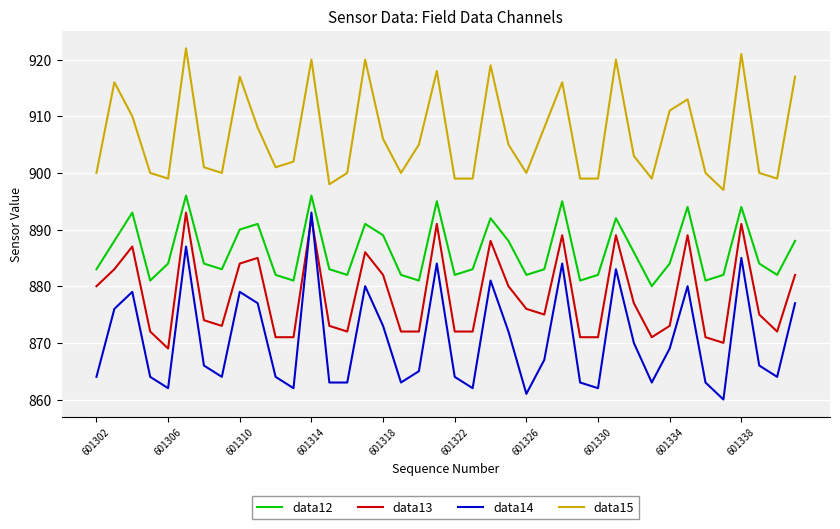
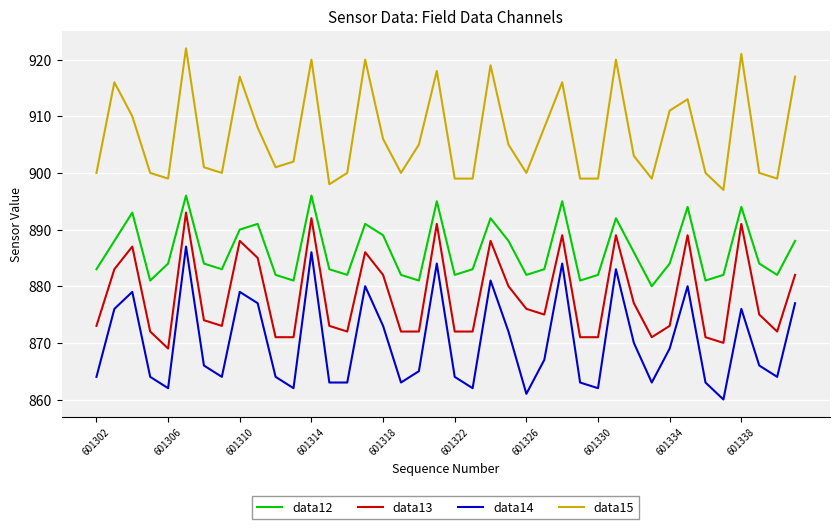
data13, 601302: 880 -> 873
data13, 601310: 884 -> 888
data14, 601314: 893 -> 886
data14, 601338: 885 -> 876
